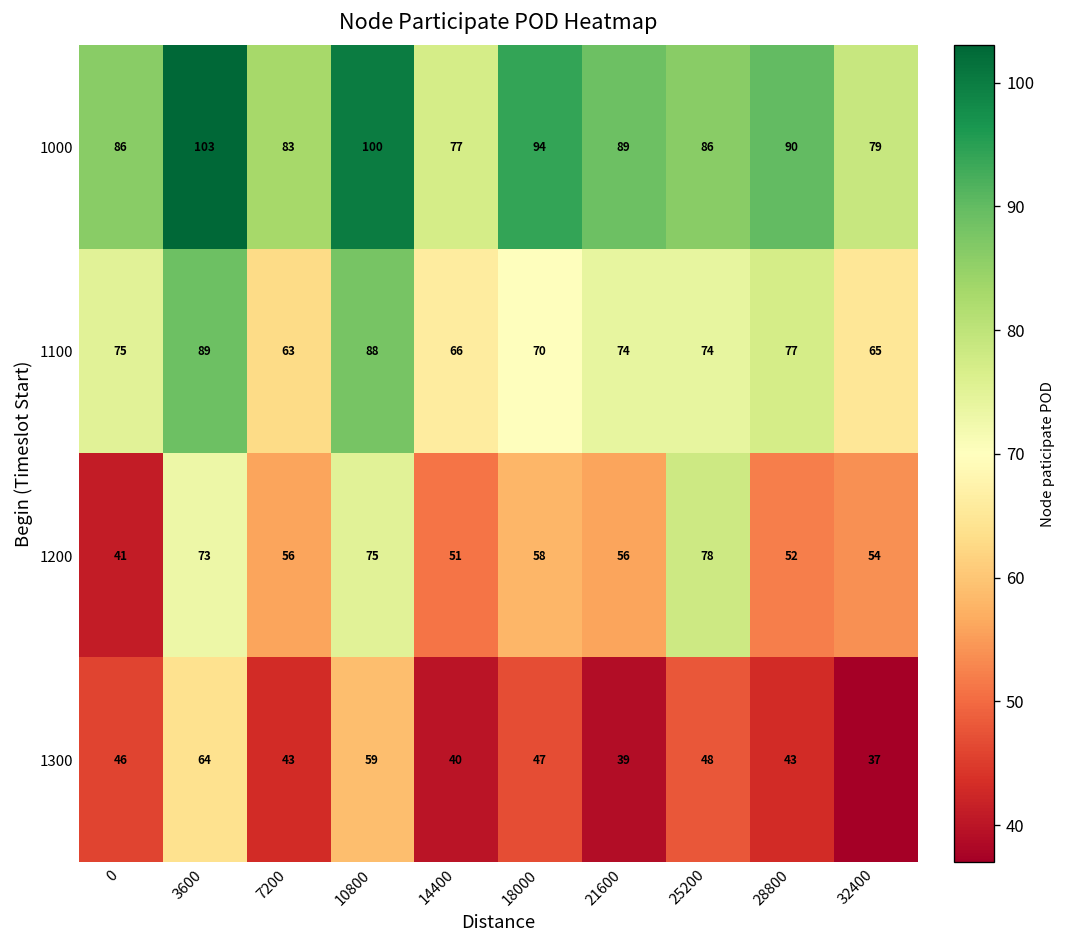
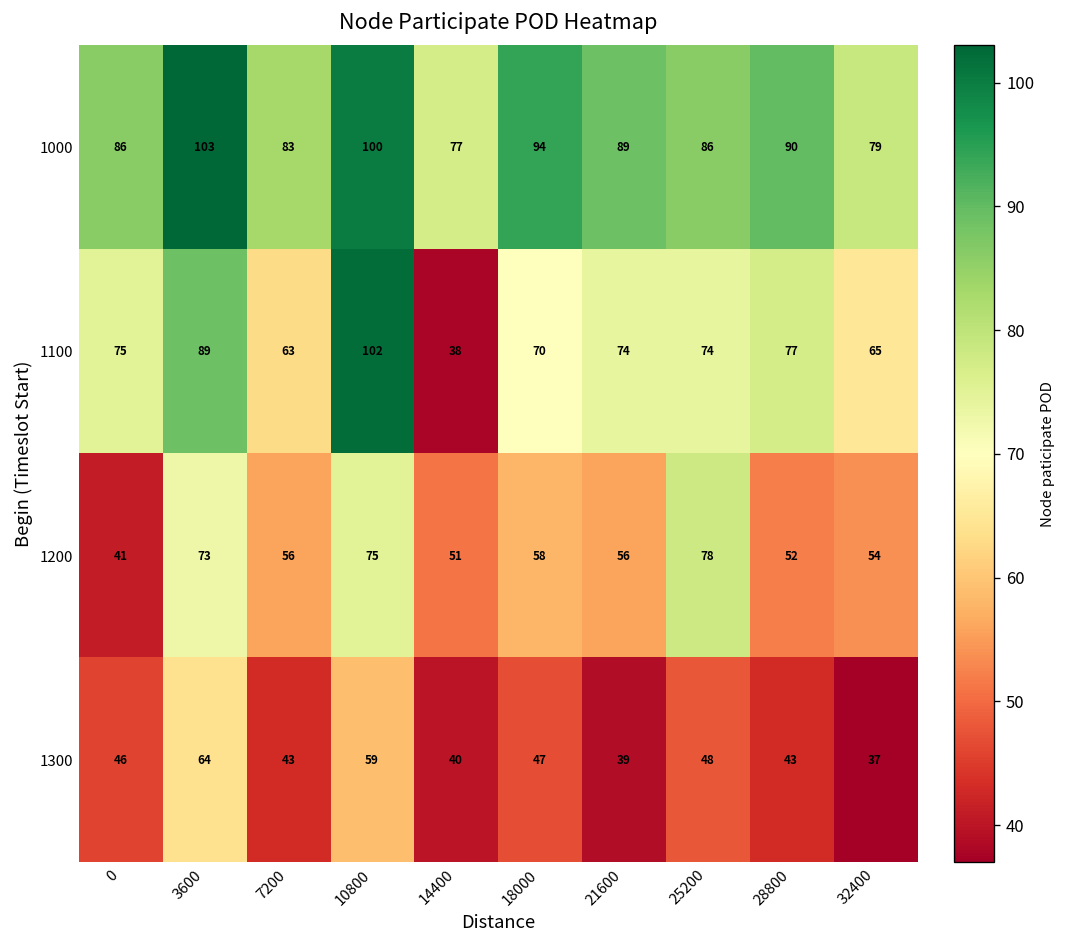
1100, 10800: 88 -> 102
1100, 14400: 66 -> 38
